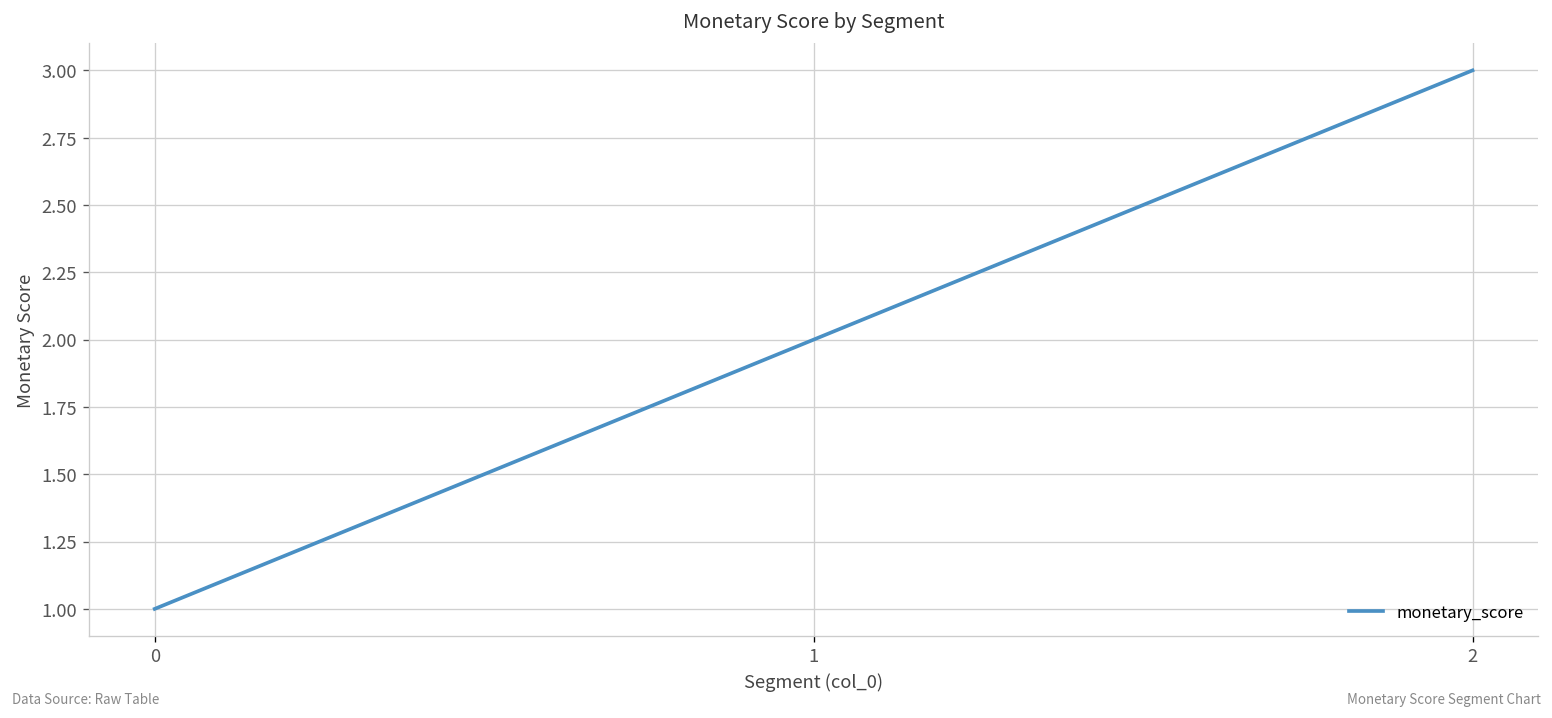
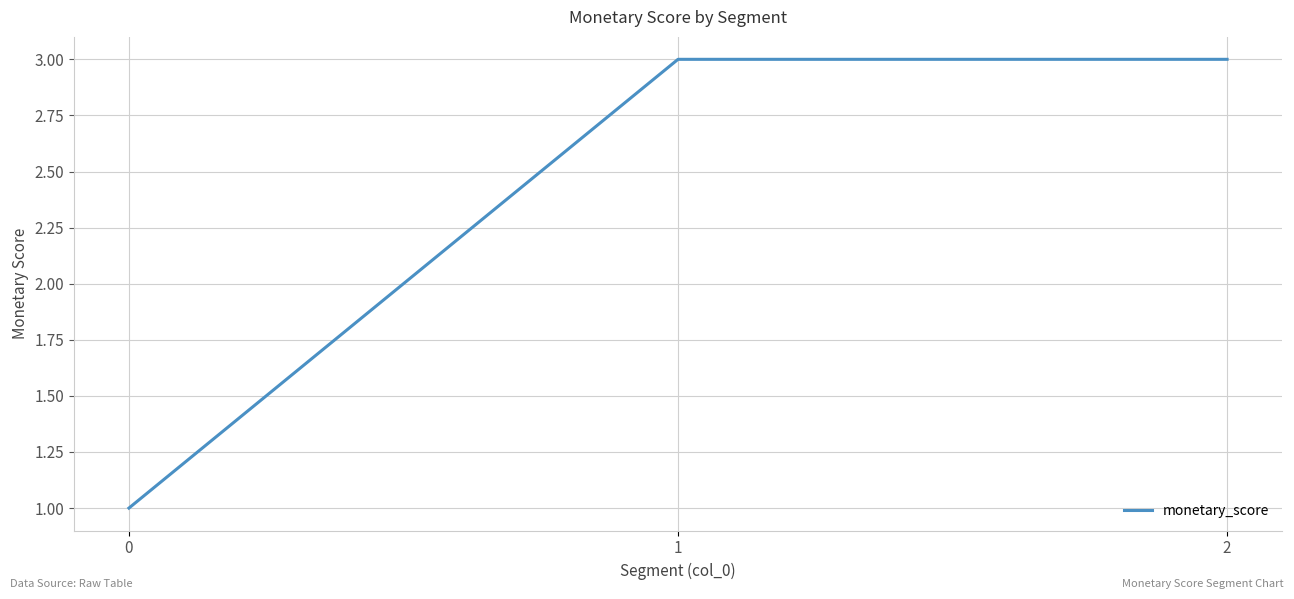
1: 2 -> 3
